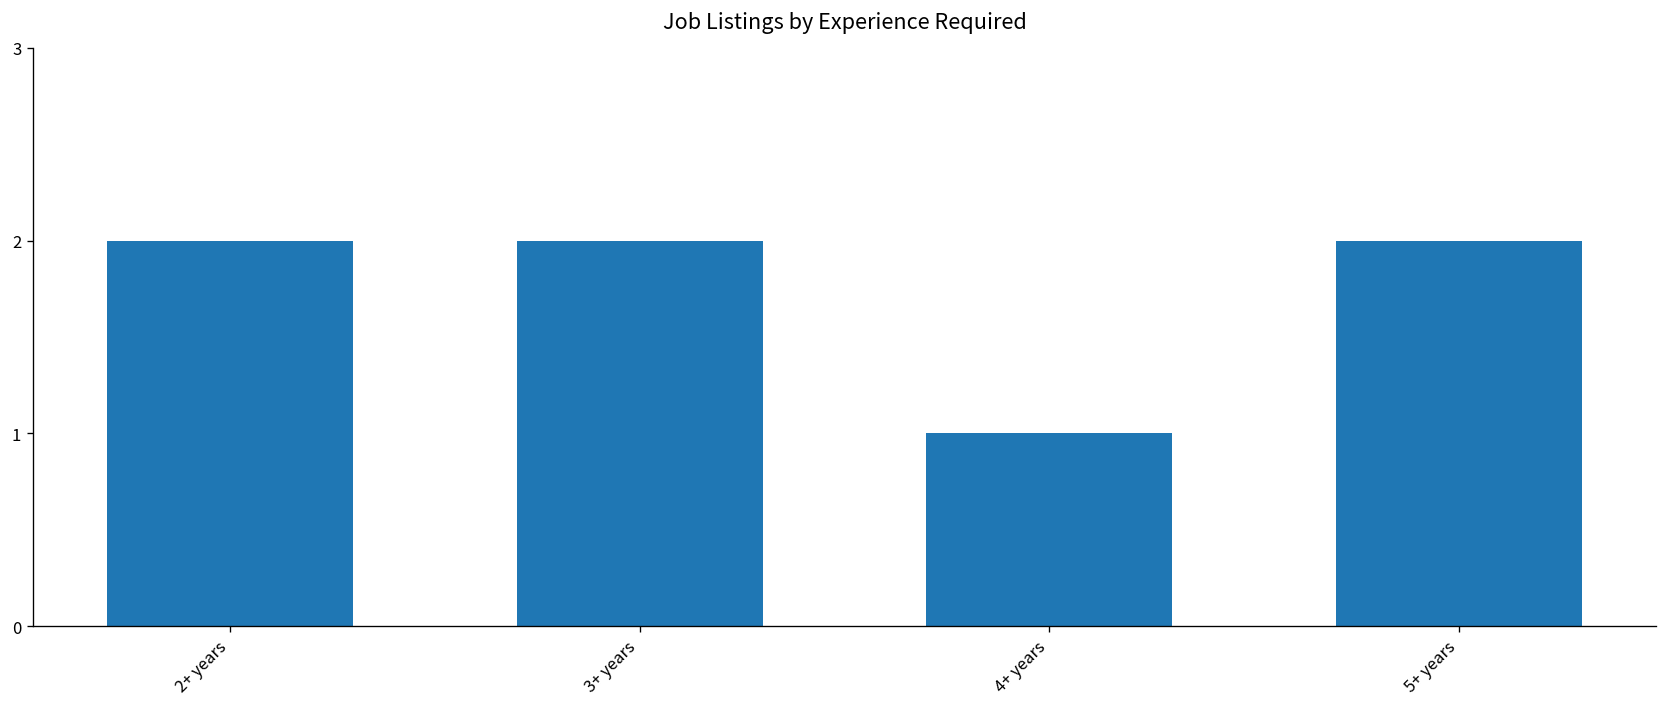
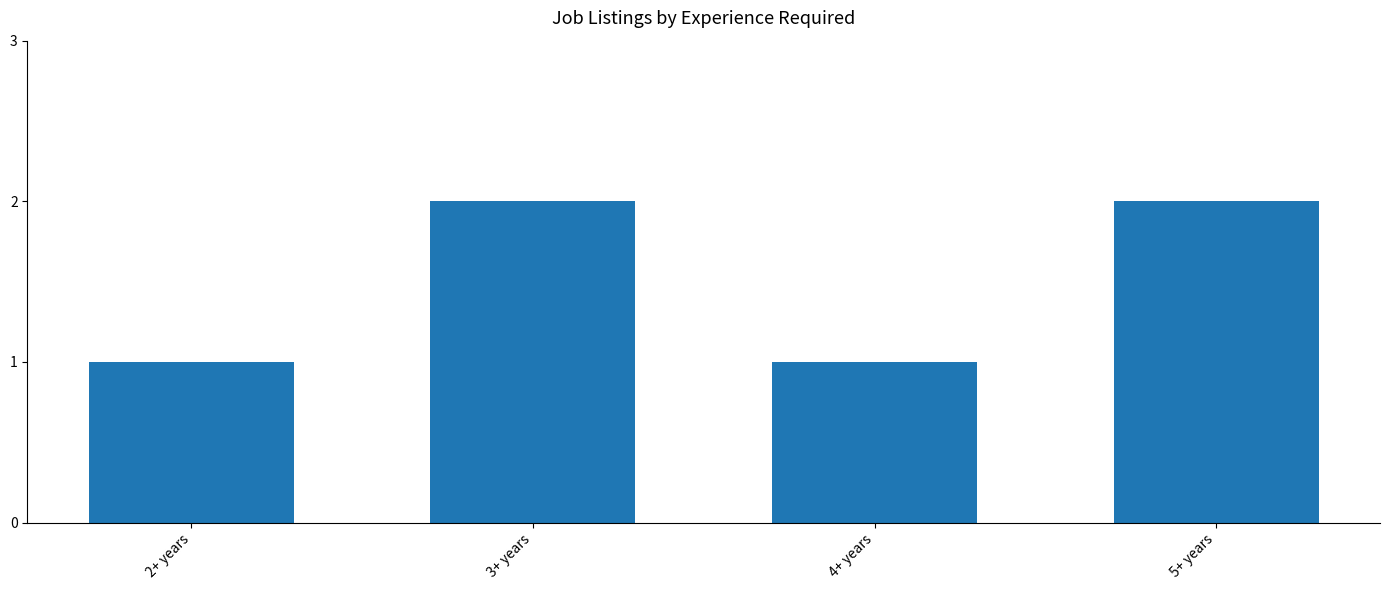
2+ years: 2 -> 1
